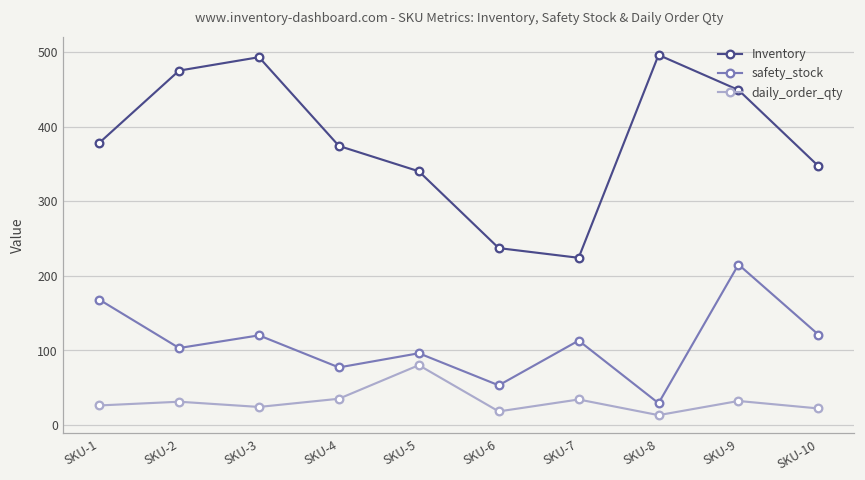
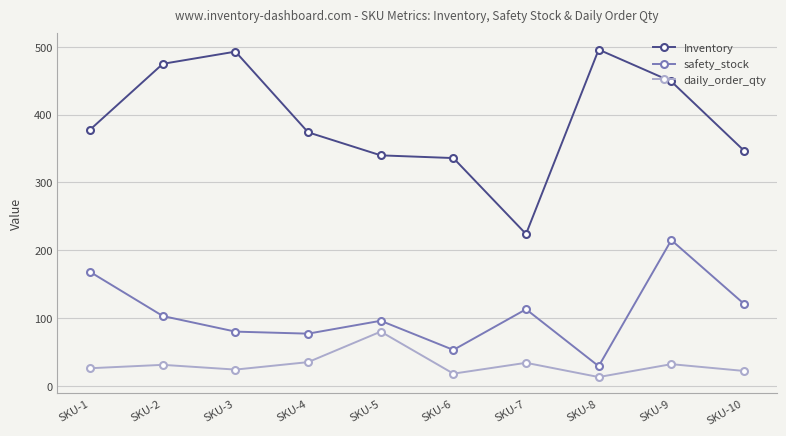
safety_stock, SKU-3: 120 -> 80
Inventory, SKU-6: 240 -> 340
